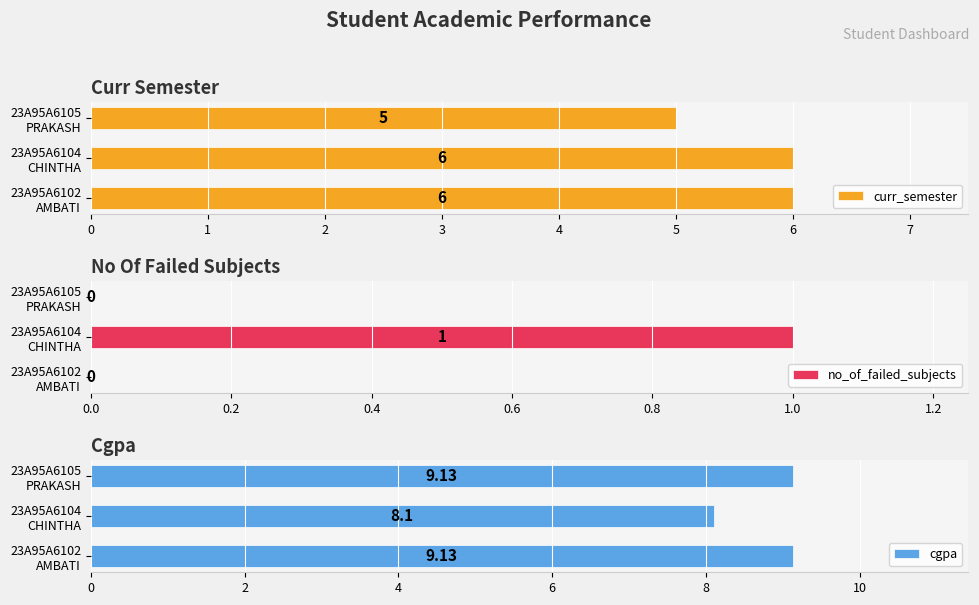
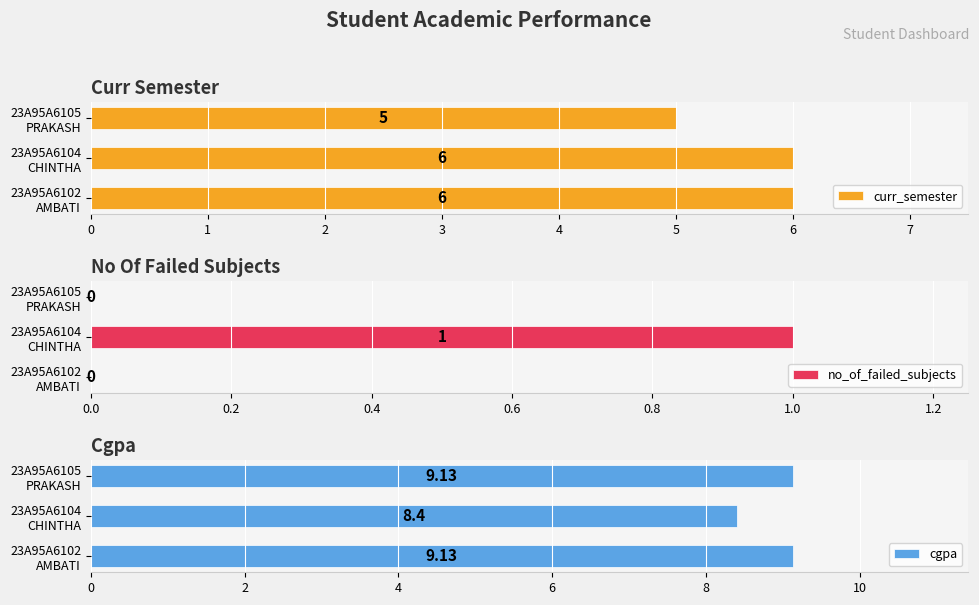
Cgpa, 23A95A6104 CHINTHA: 8.1 -> 8.4
